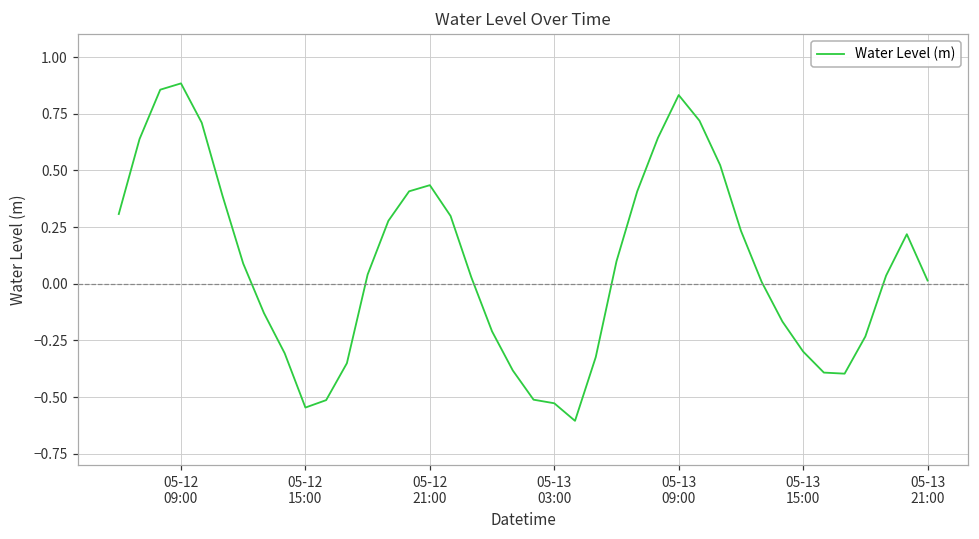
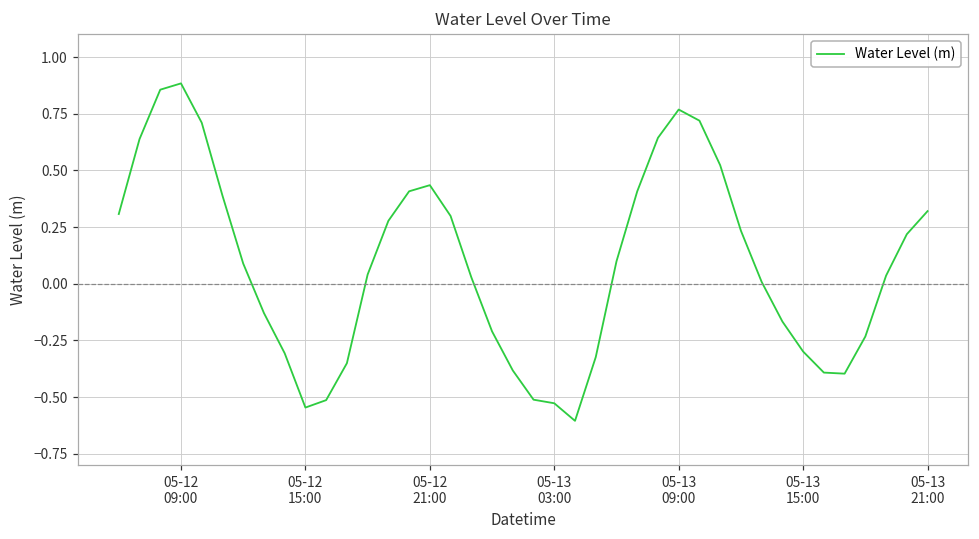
05-13 09:00: 0.83 -> 0.77
05-13 21:00: 0.01 -> 0.32
